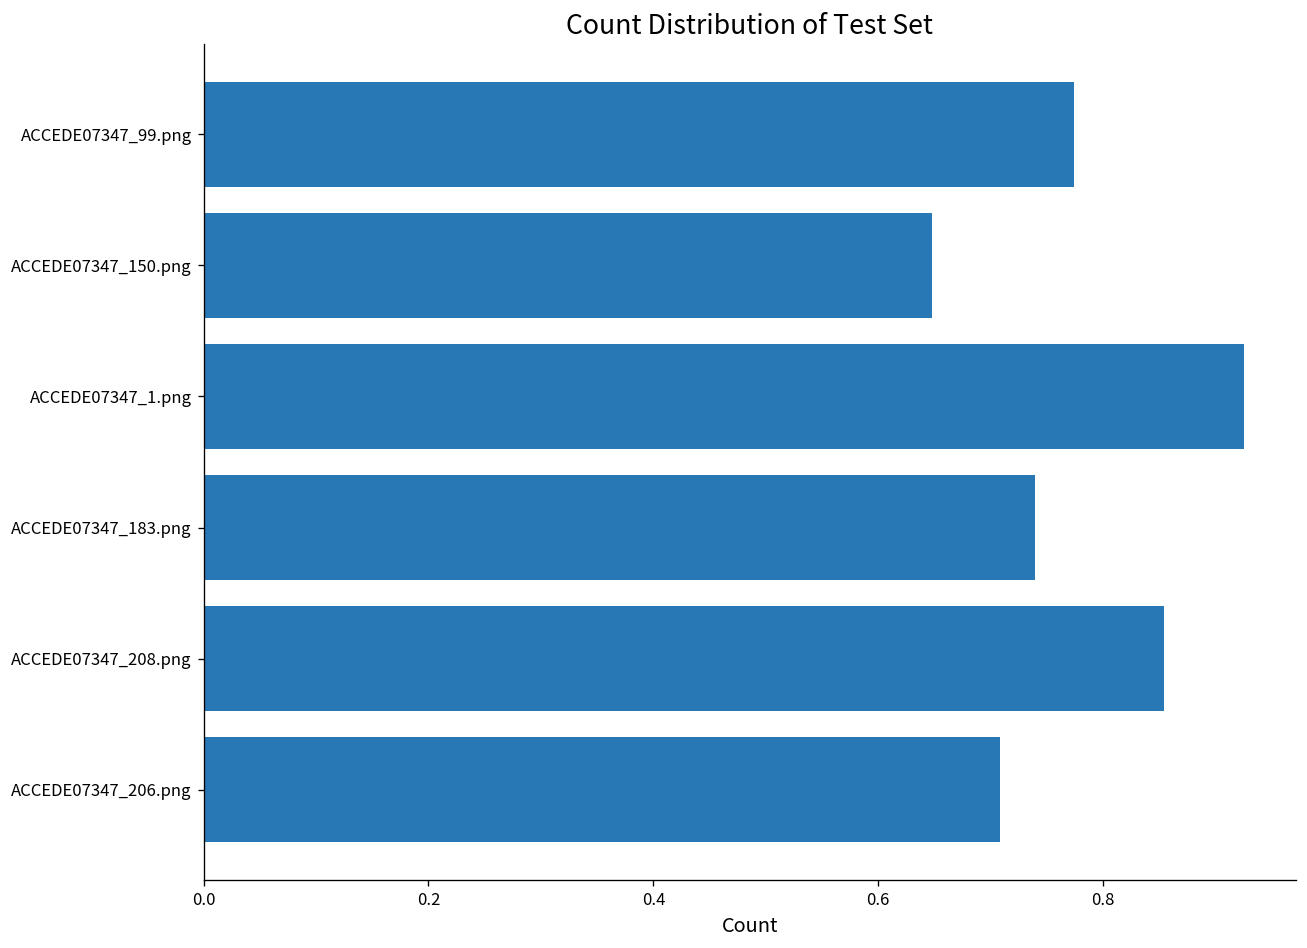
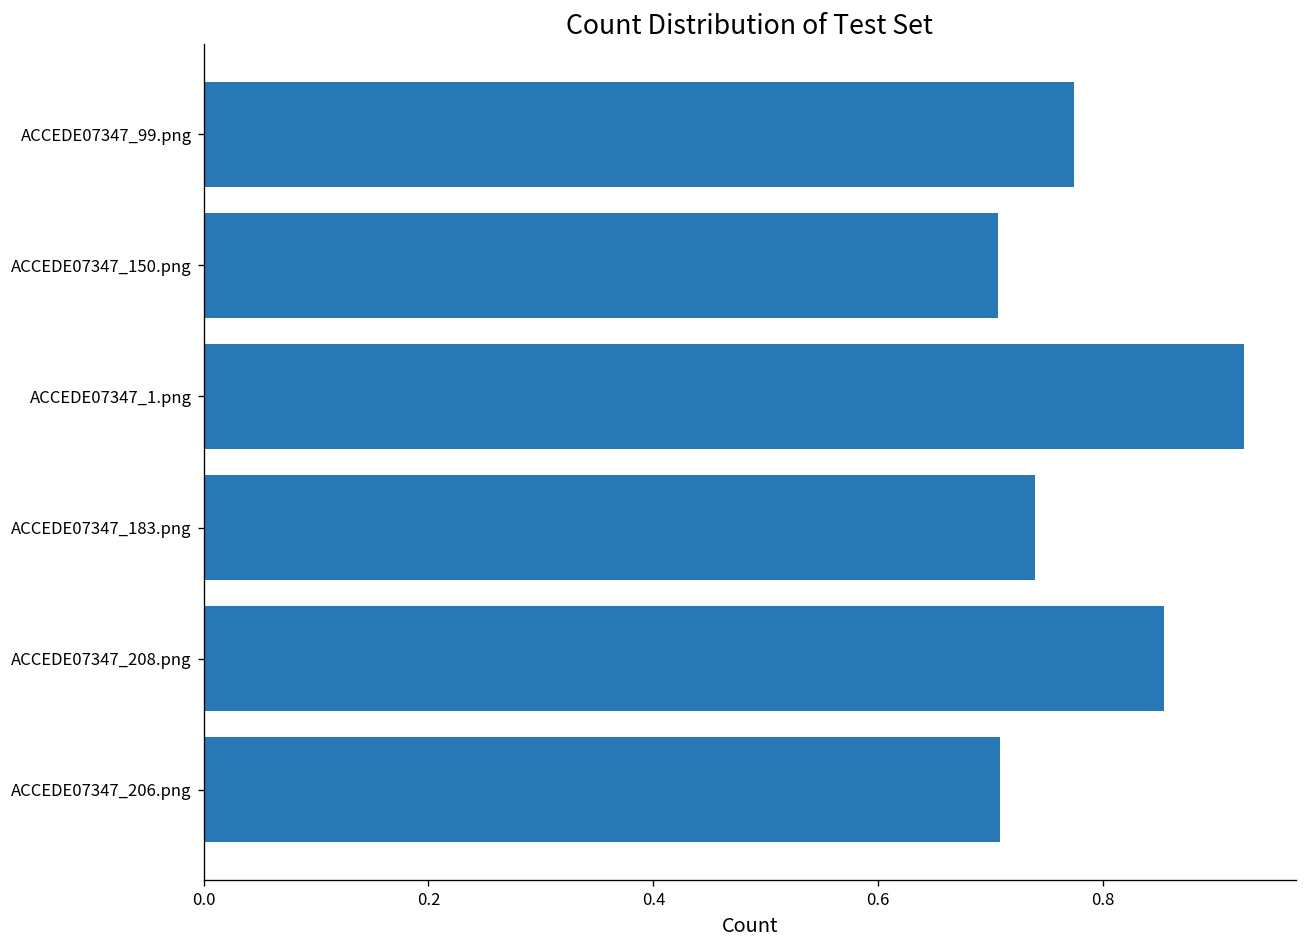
ACCEDE07347_150.png: 0.65 -> 0.71
